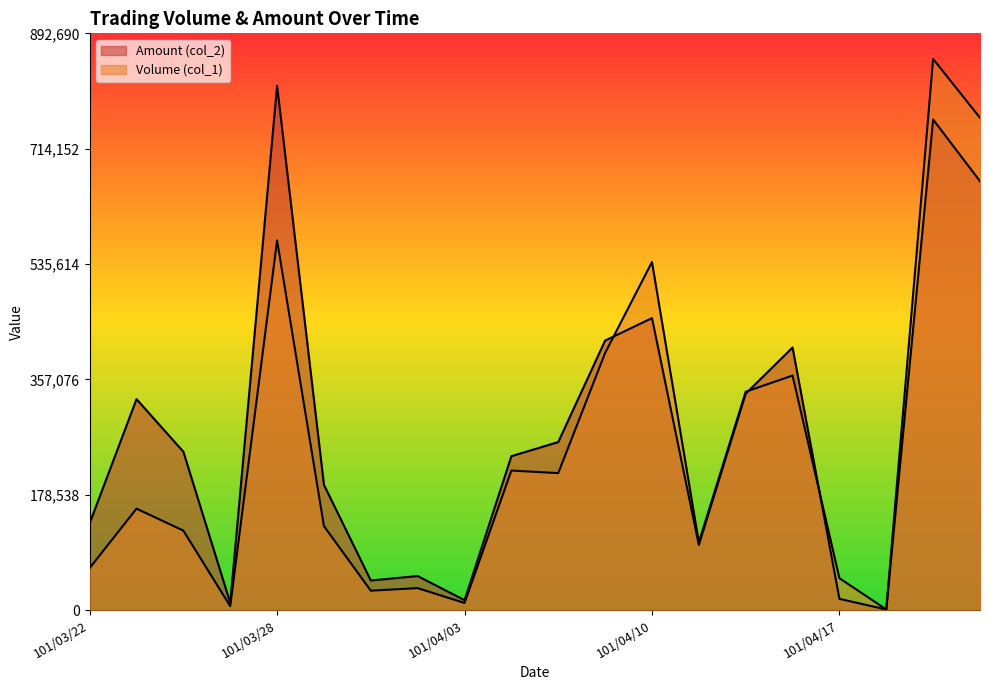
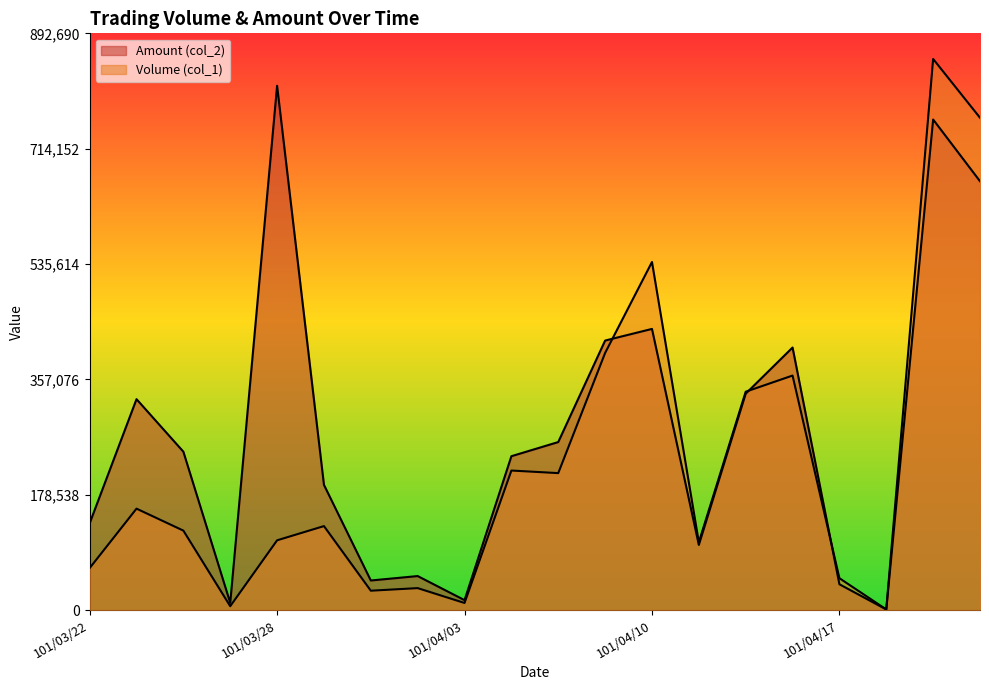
Volume (col_1), 101/03/28: 570,000 -> 110,000
Amount (col_2), 101/04/10: 450,000 -> 440,000
Amount (col_2), 101/04/17: 20,000 -> 40,000
